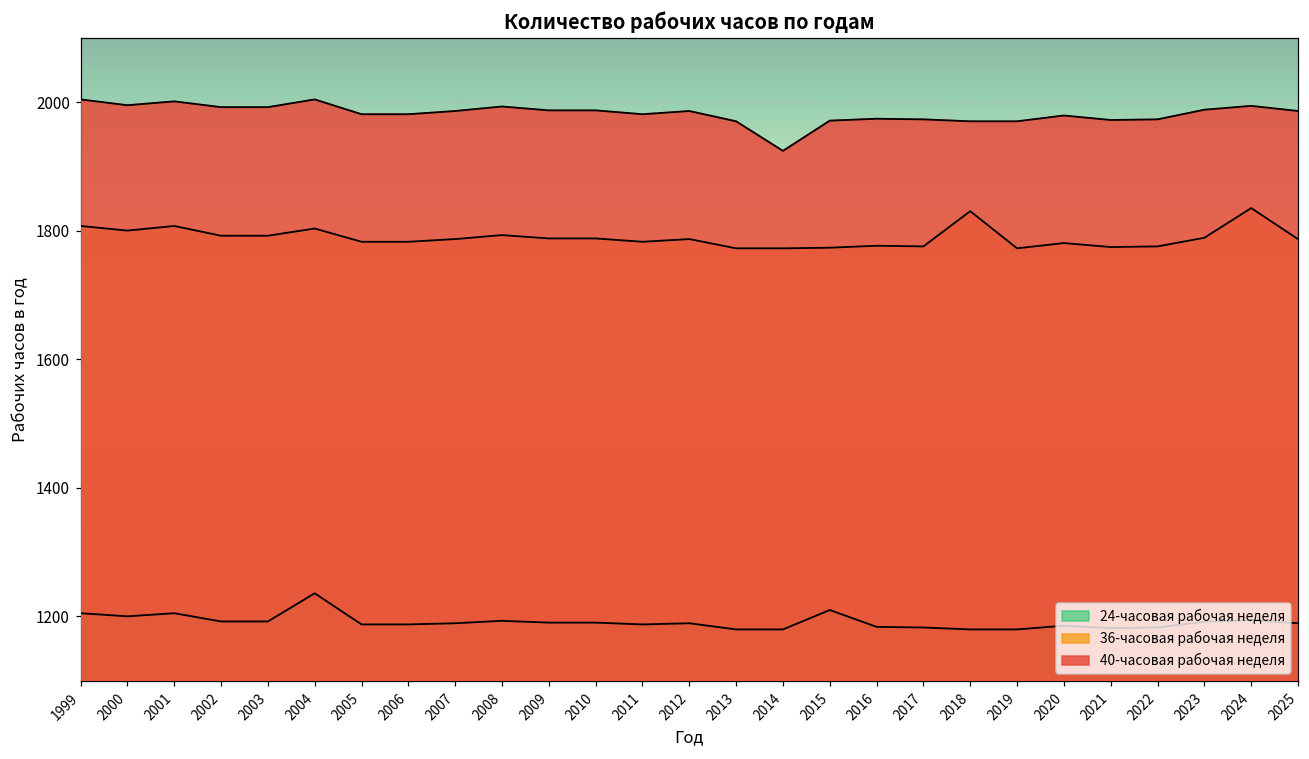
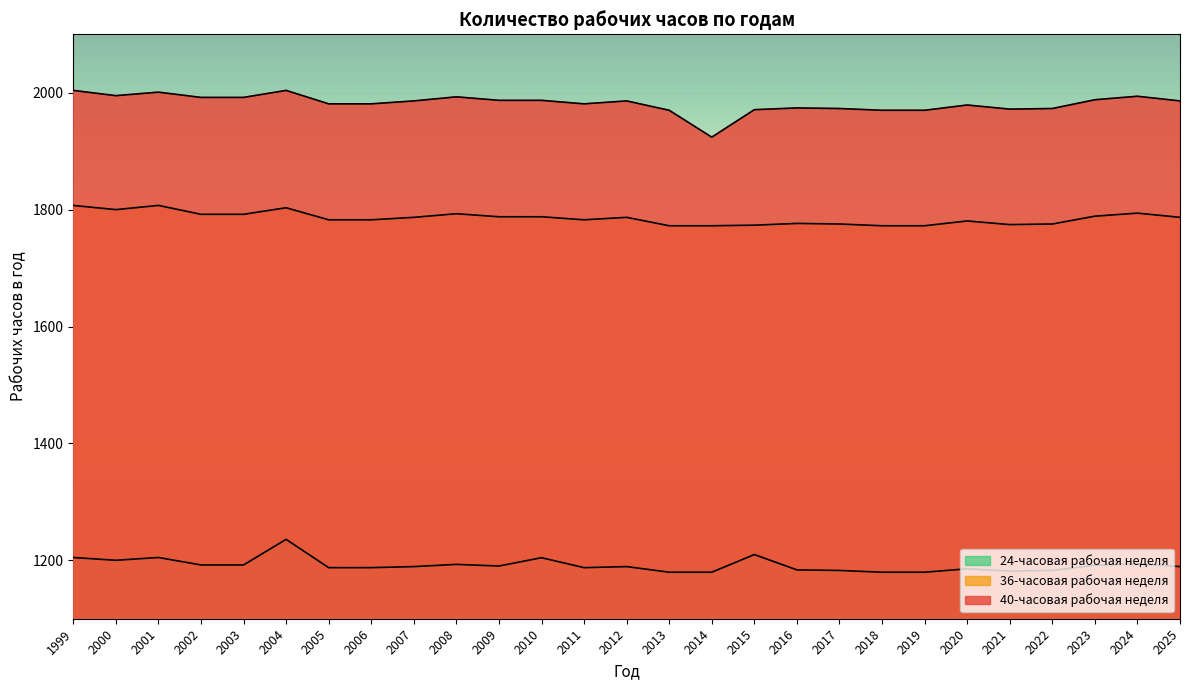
24-часовая рабочая неделя, 2010: 1190 -> 1200
36-часовая рабочая неделя, 2018: 1830 -> 1770
36-часовая рабочая неделя, 2024: 1840 -> 1790
